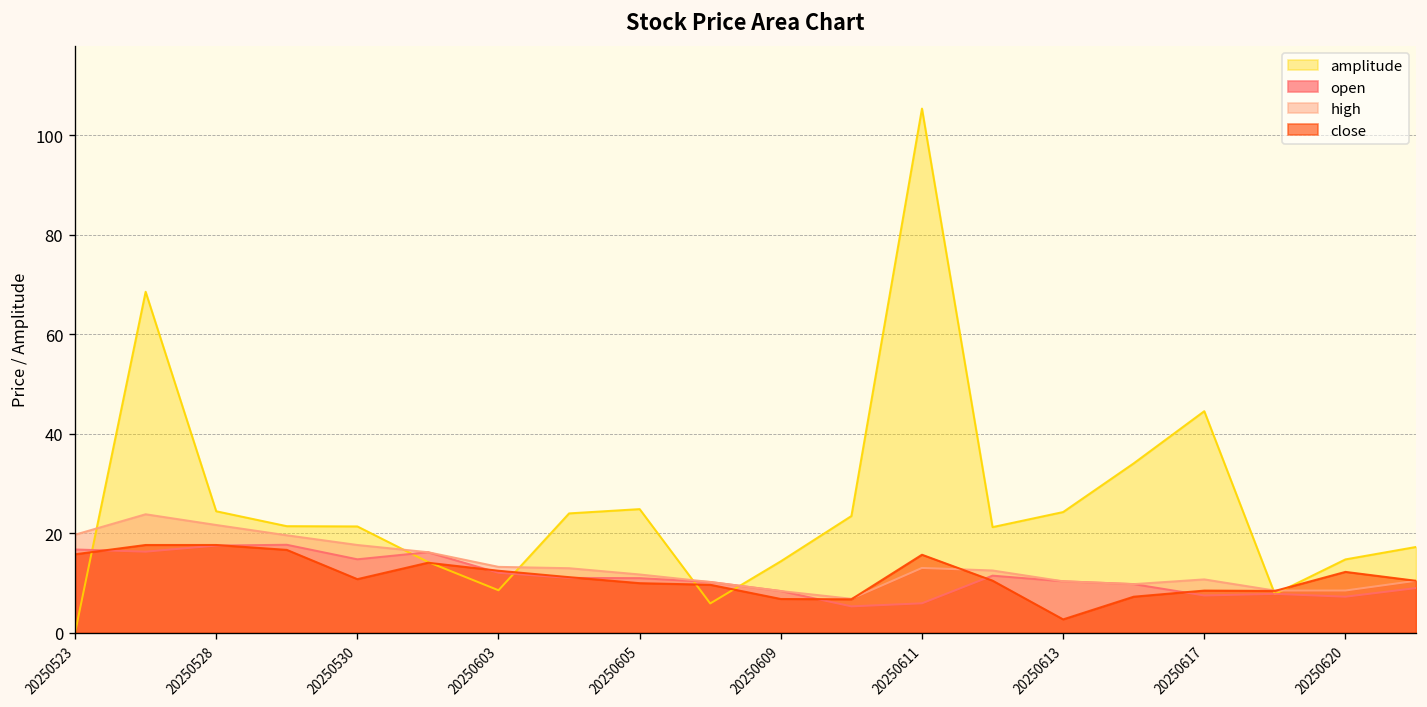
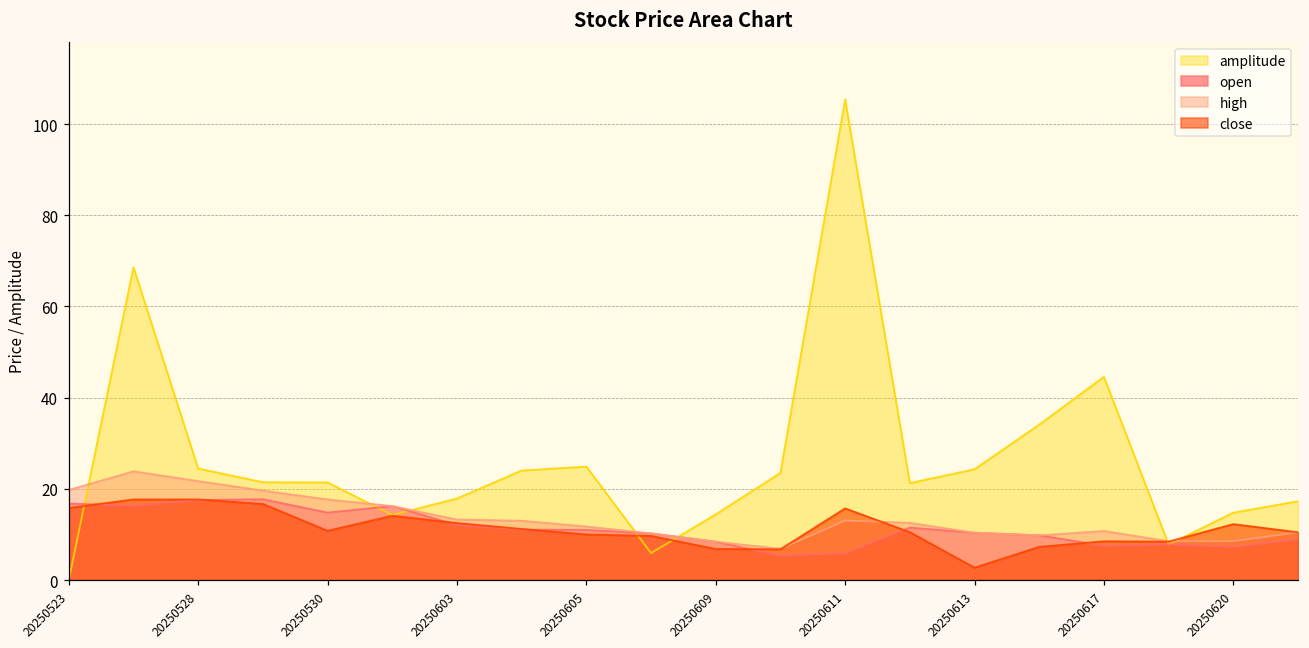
amplitude, 20250603: 9 -> 18
